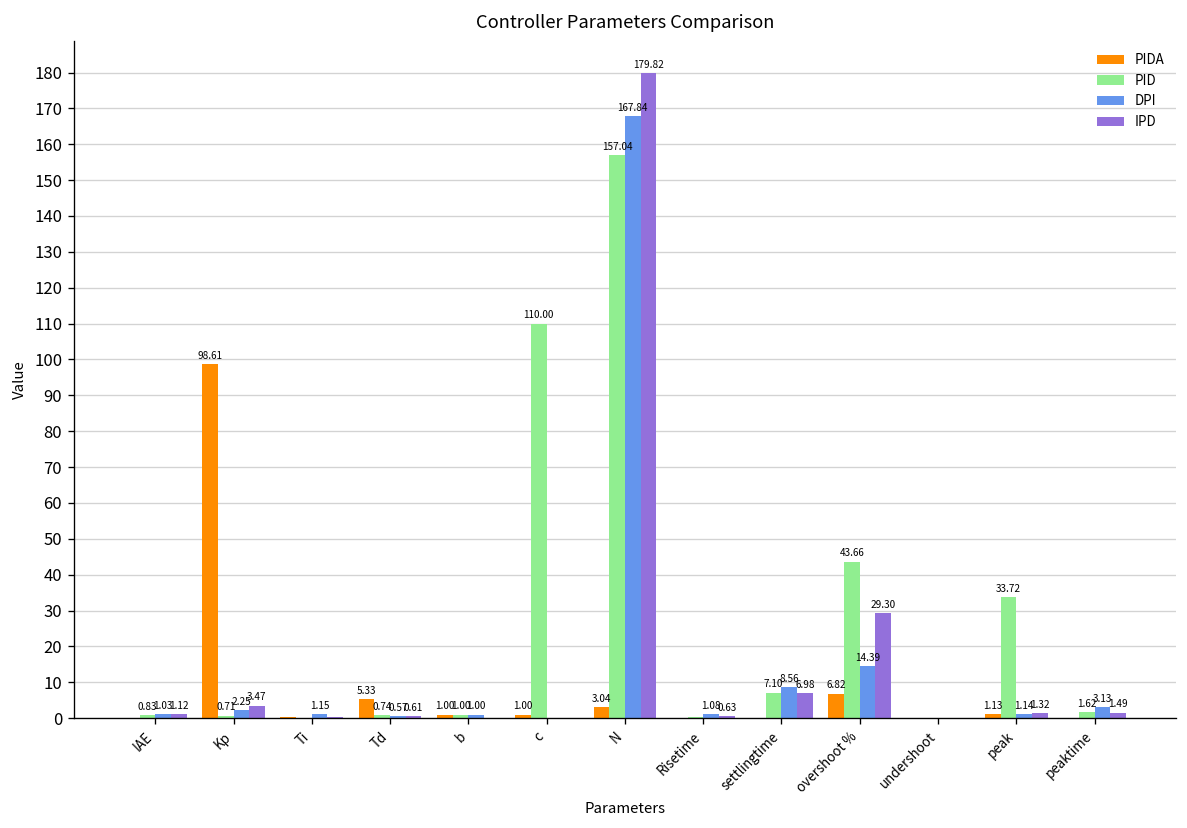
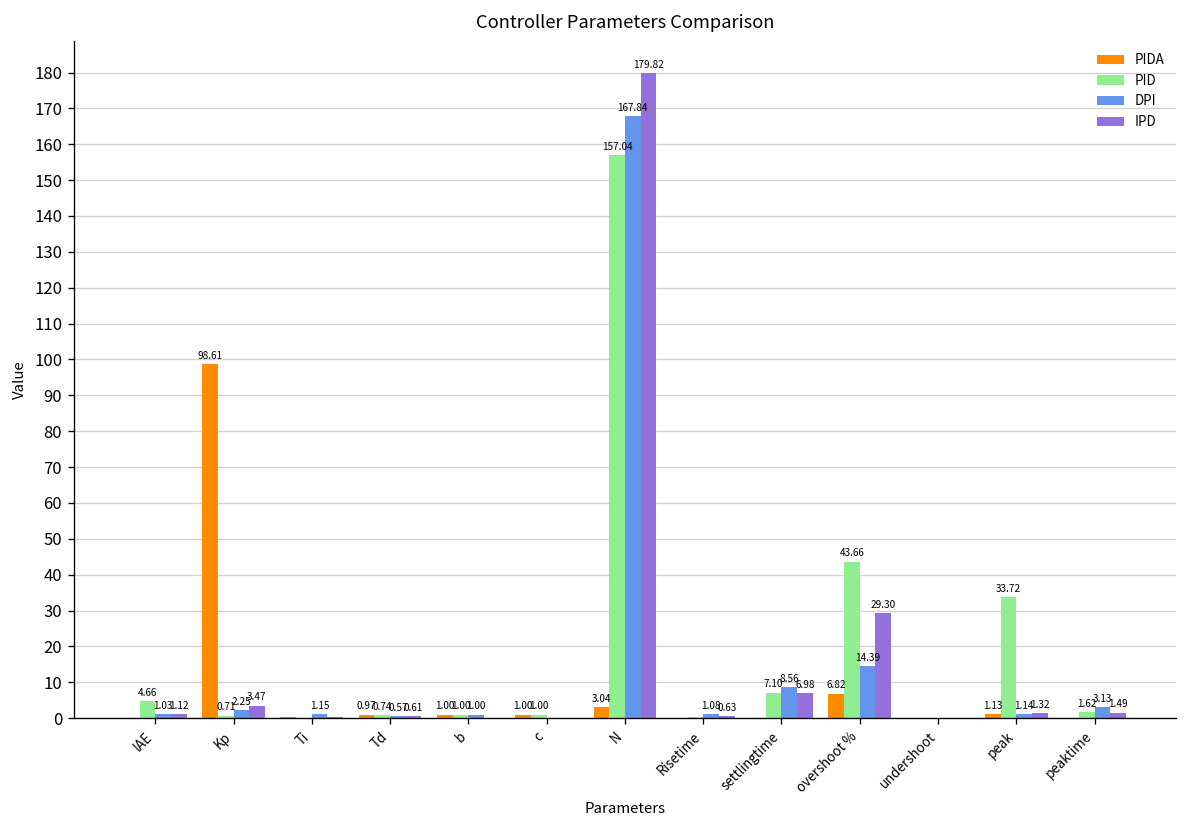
PID, IAE: 0.83 -> 4.66
PIDA, Td: 5.33 -> 0.97
PID, c: 110.00 -> 1.00
